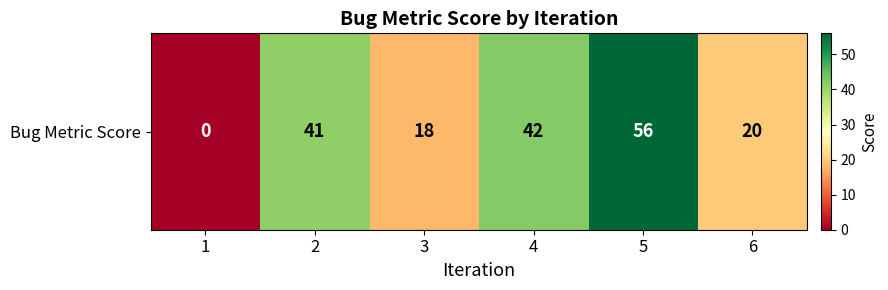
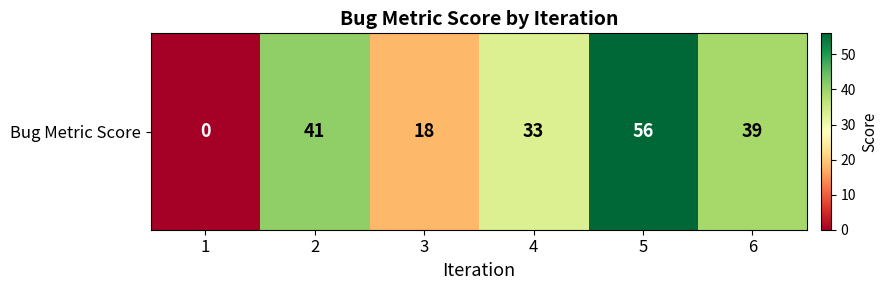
Bug Metric Score, 4: 42 -> 33
Bug Metric Score, 6: 20 -> 39
